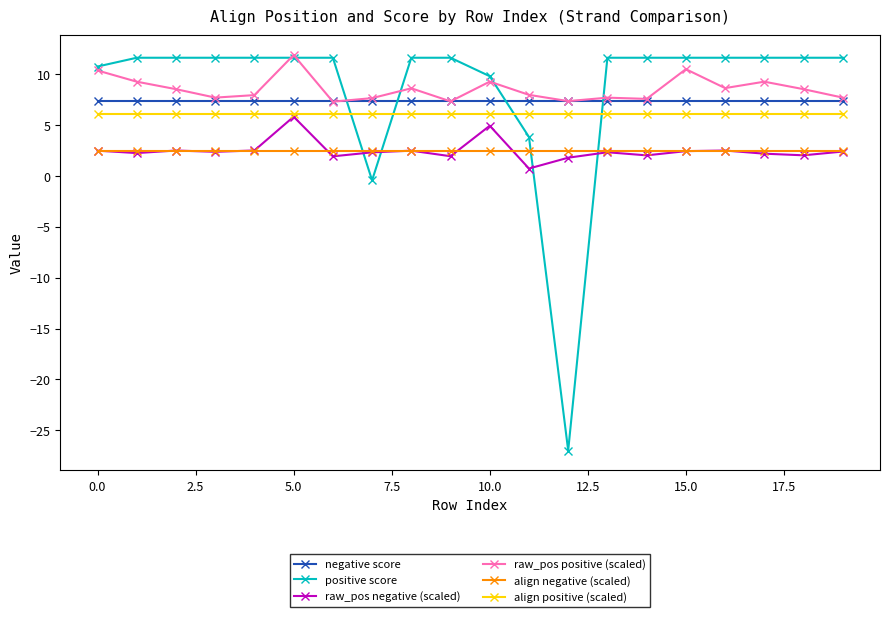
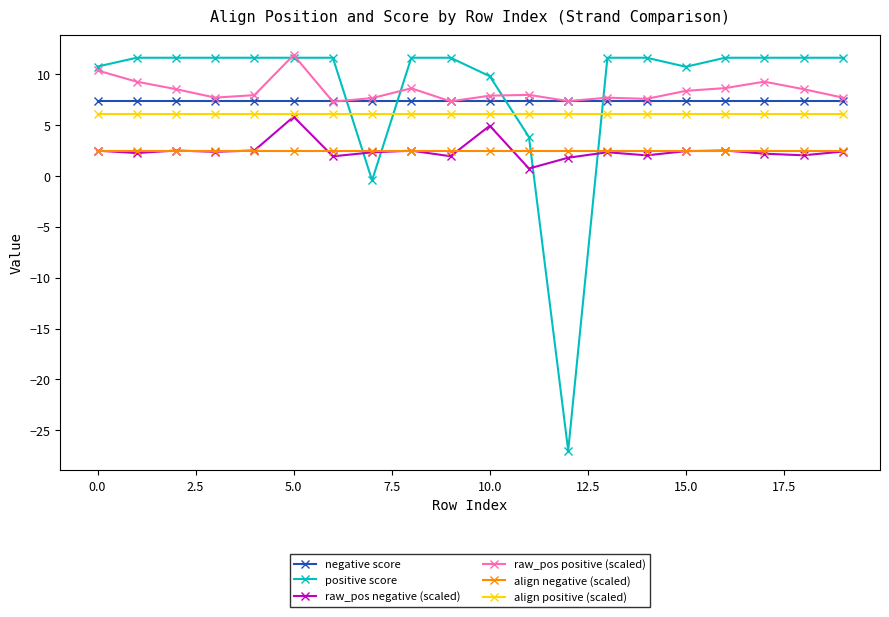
raw_pos positive (scaled), 10.0: 9.3 -> 7.9
positive score, 15.0: 11.6 -> 10.7
raw_pos positive (scaled), 15.0: 10.5 -> 8.4
